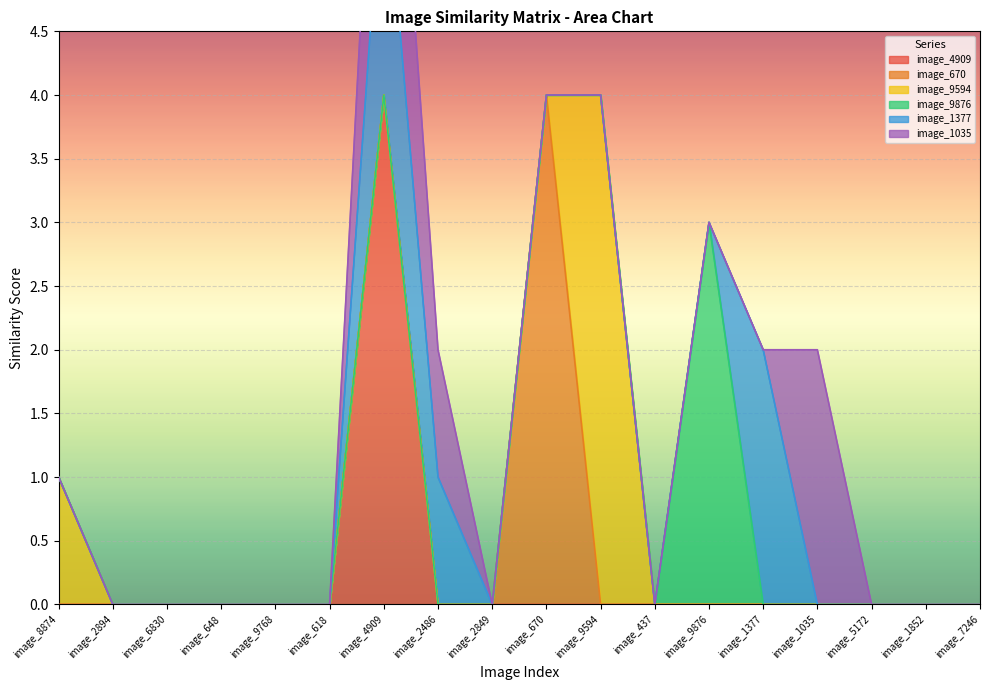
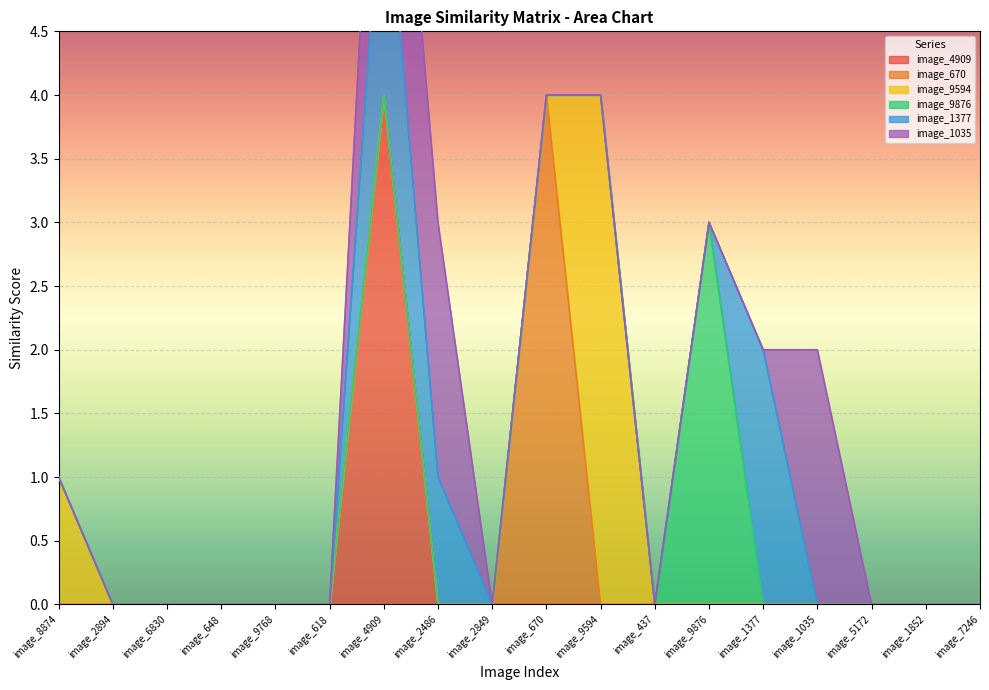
image_1035, image_2486: 1 -> 2
